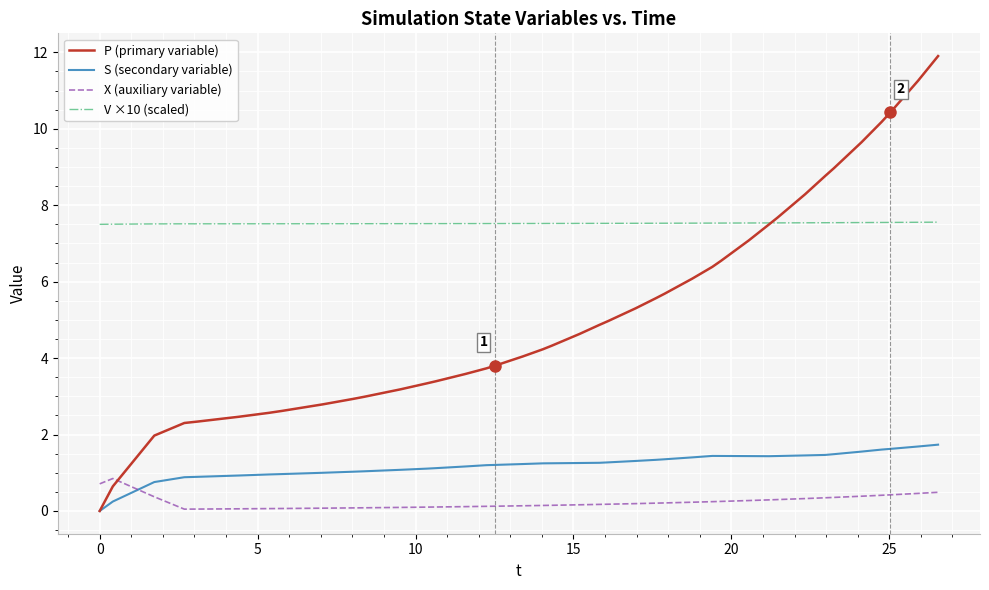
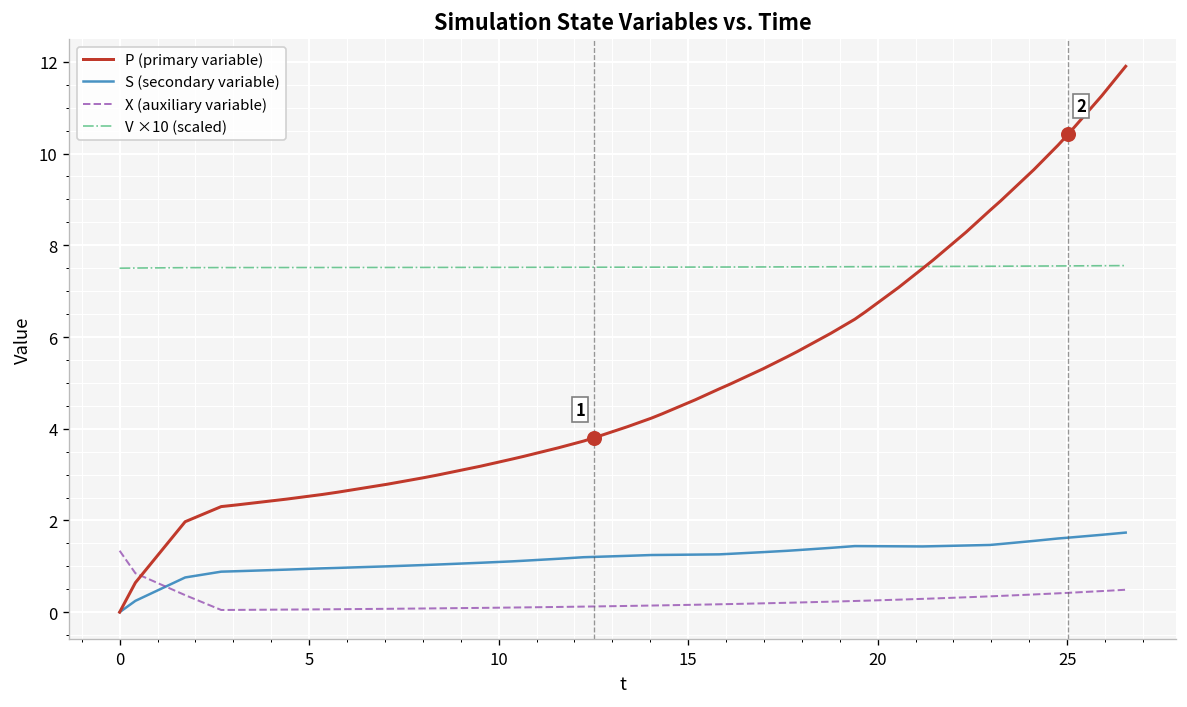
X (auxiliary variable), 0: 0.7 -> 1.3
